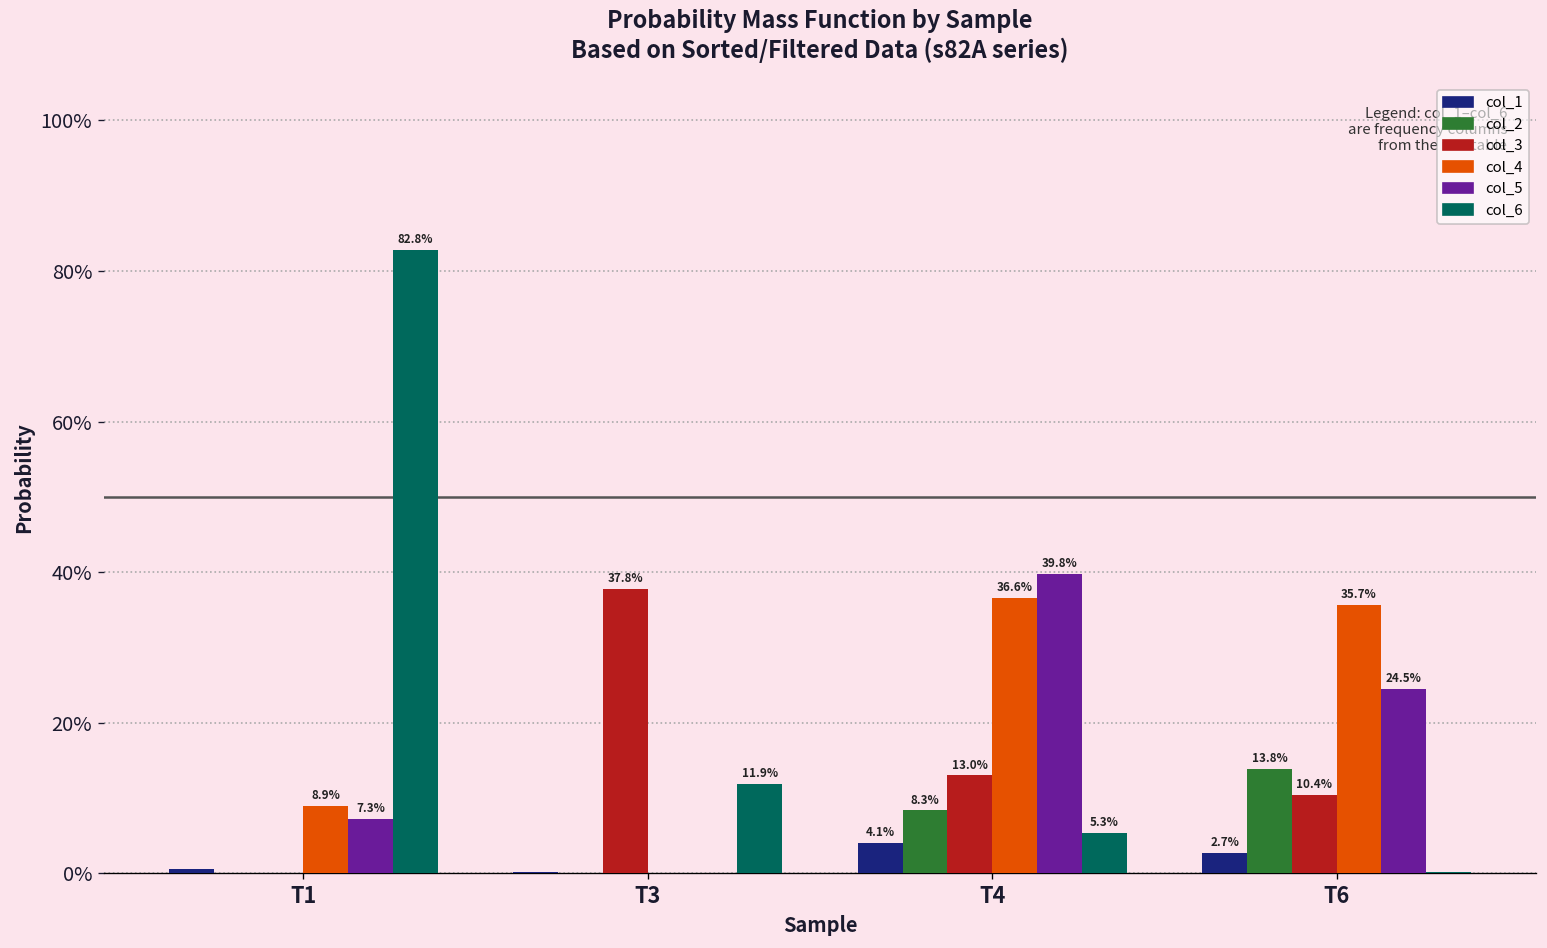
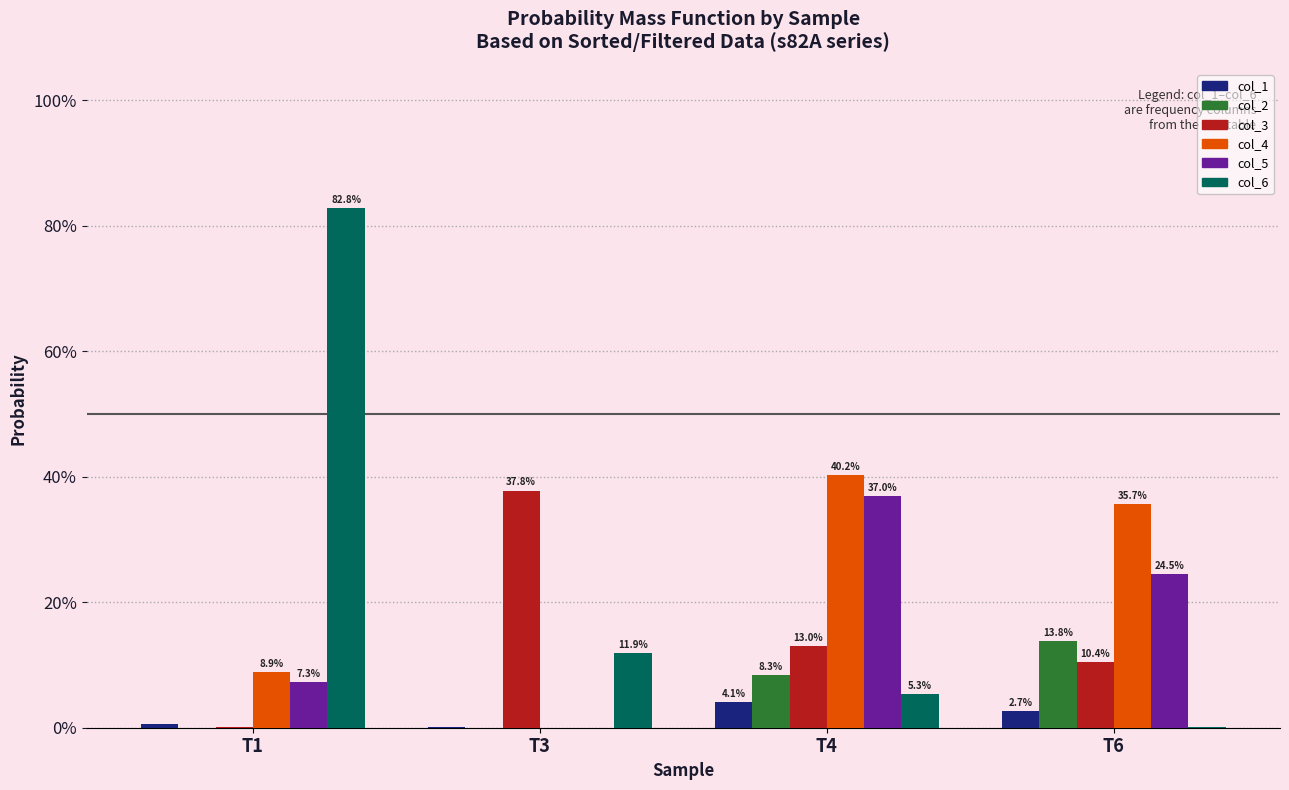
col_4, T4: 36.6% -> 40.2%
col_5, T4: 39.8% -> 37.0%
